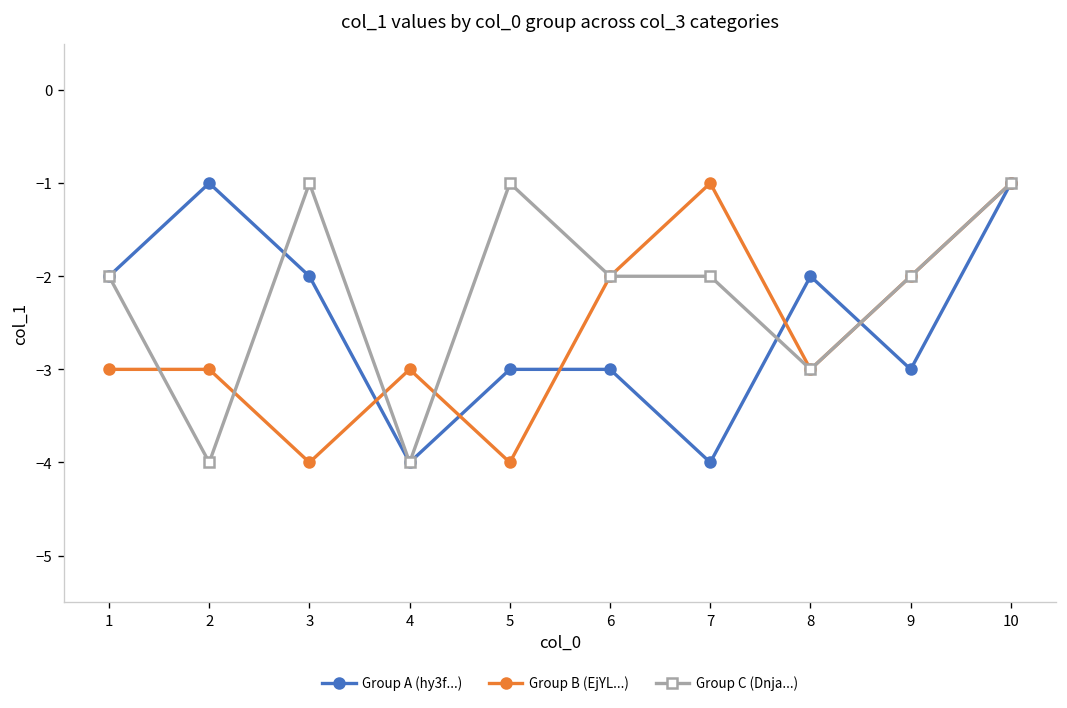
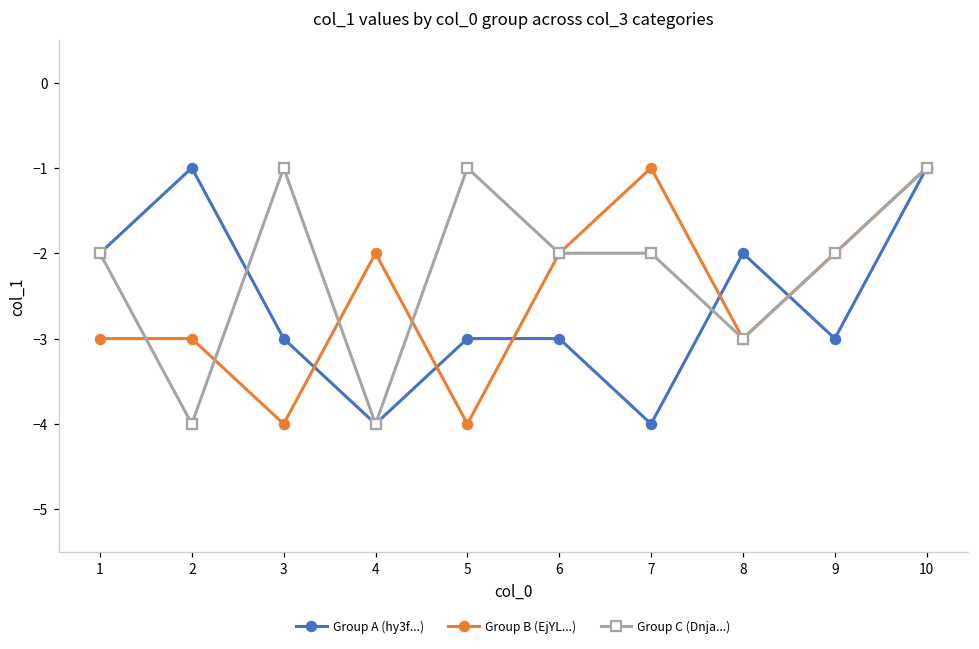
Group A (hy3f...), 3: -2 -> -3
Group B (EjYL...), 4: -3 -> -2
